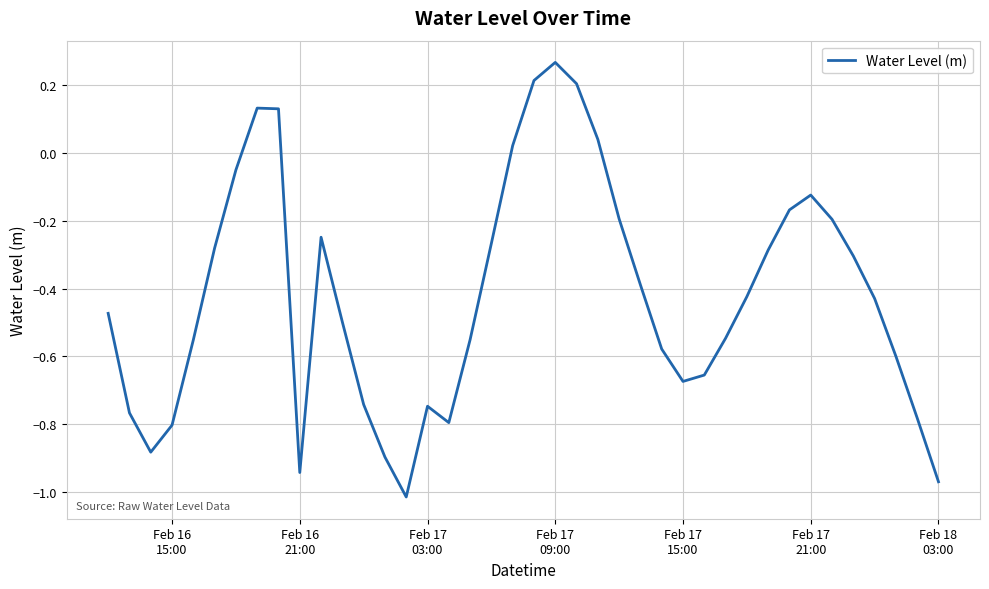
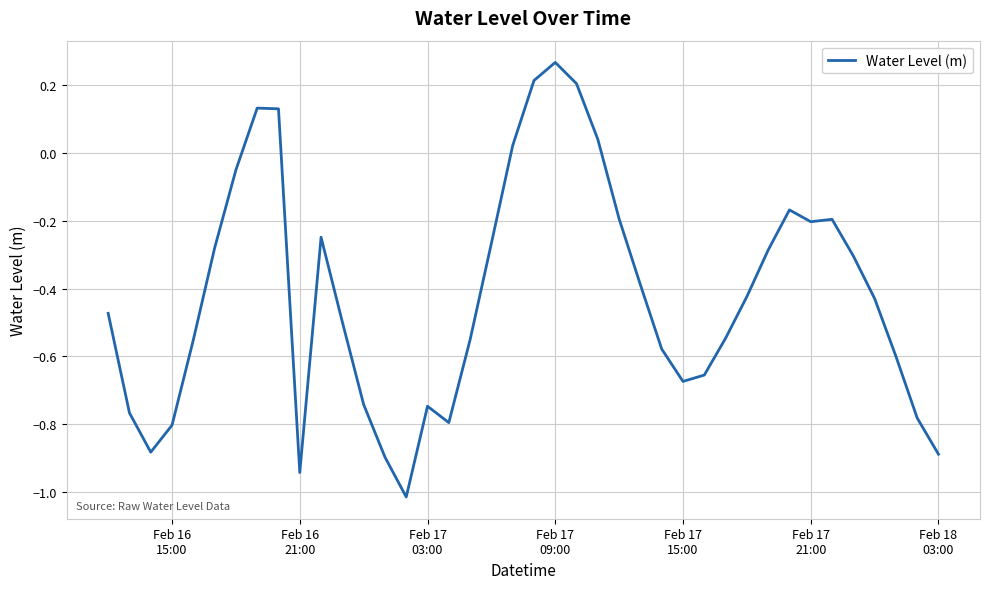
Feb 17 21:00: -0.12 -> -0.20
Feb 18 03:00: -0.97 -> -0.89
